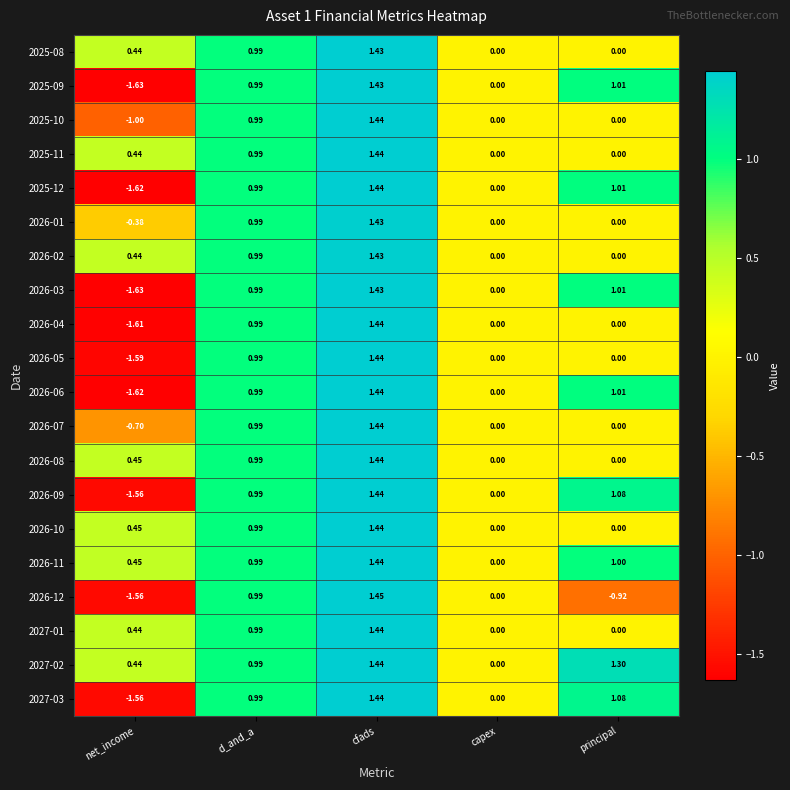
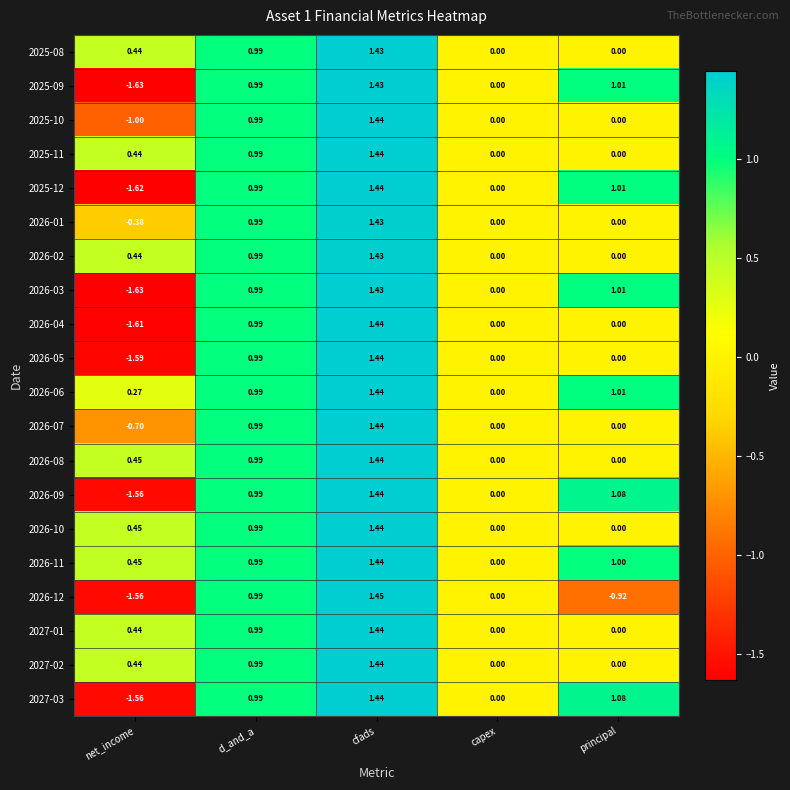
2026-06, net_income: -1.62 -> 0.27
2027-02, principal: 1.30 -> 0.00
